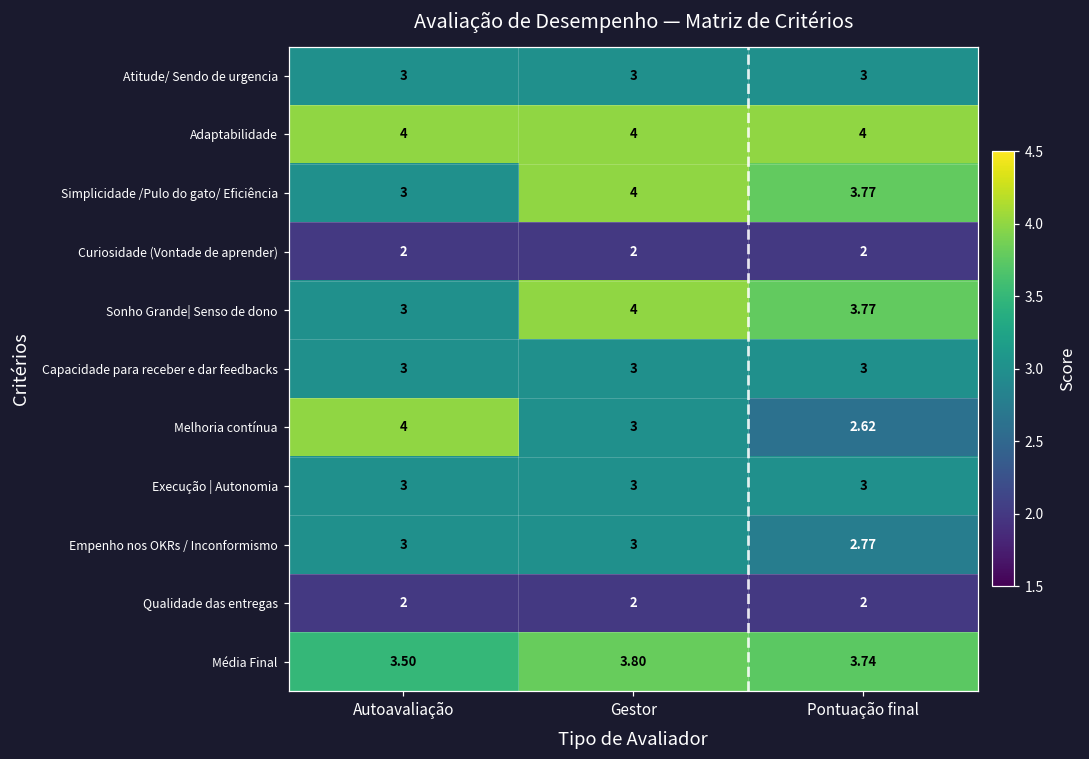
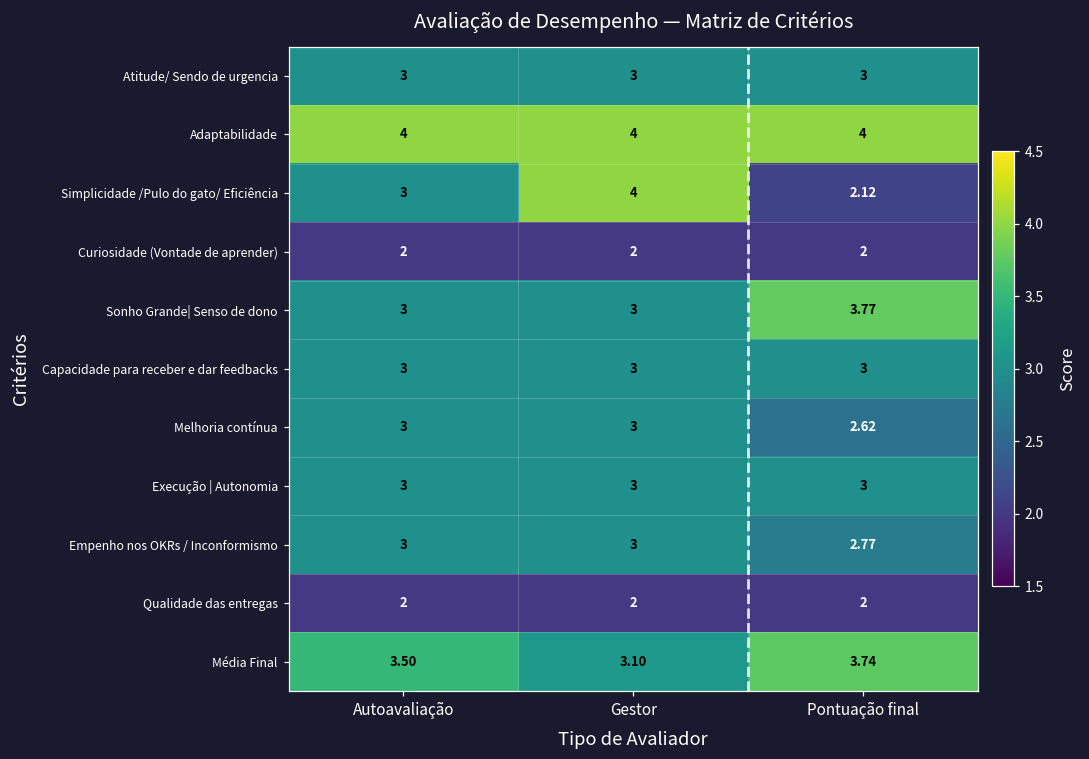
Simplicidade /Pulo do gato/ Eficiência, Pontuação final: 3.77 -> 2.12
Sonho Grande| Senso de dono, Gestor: 4 -> 3
Melhoria contínua, Autoavaliação: 4 -> 3
Média Final, Gestor: 3.80 -> 3.10
